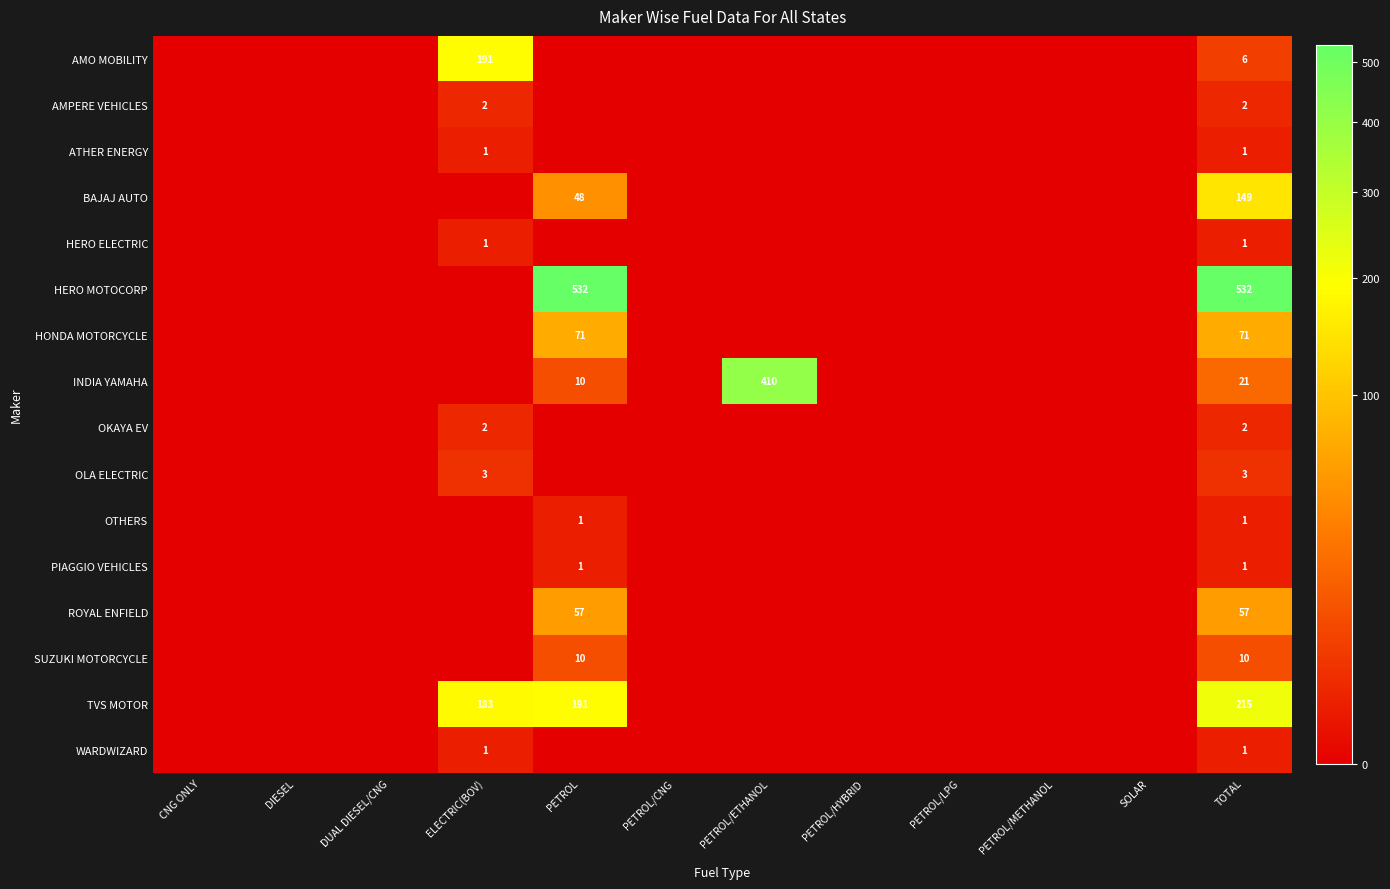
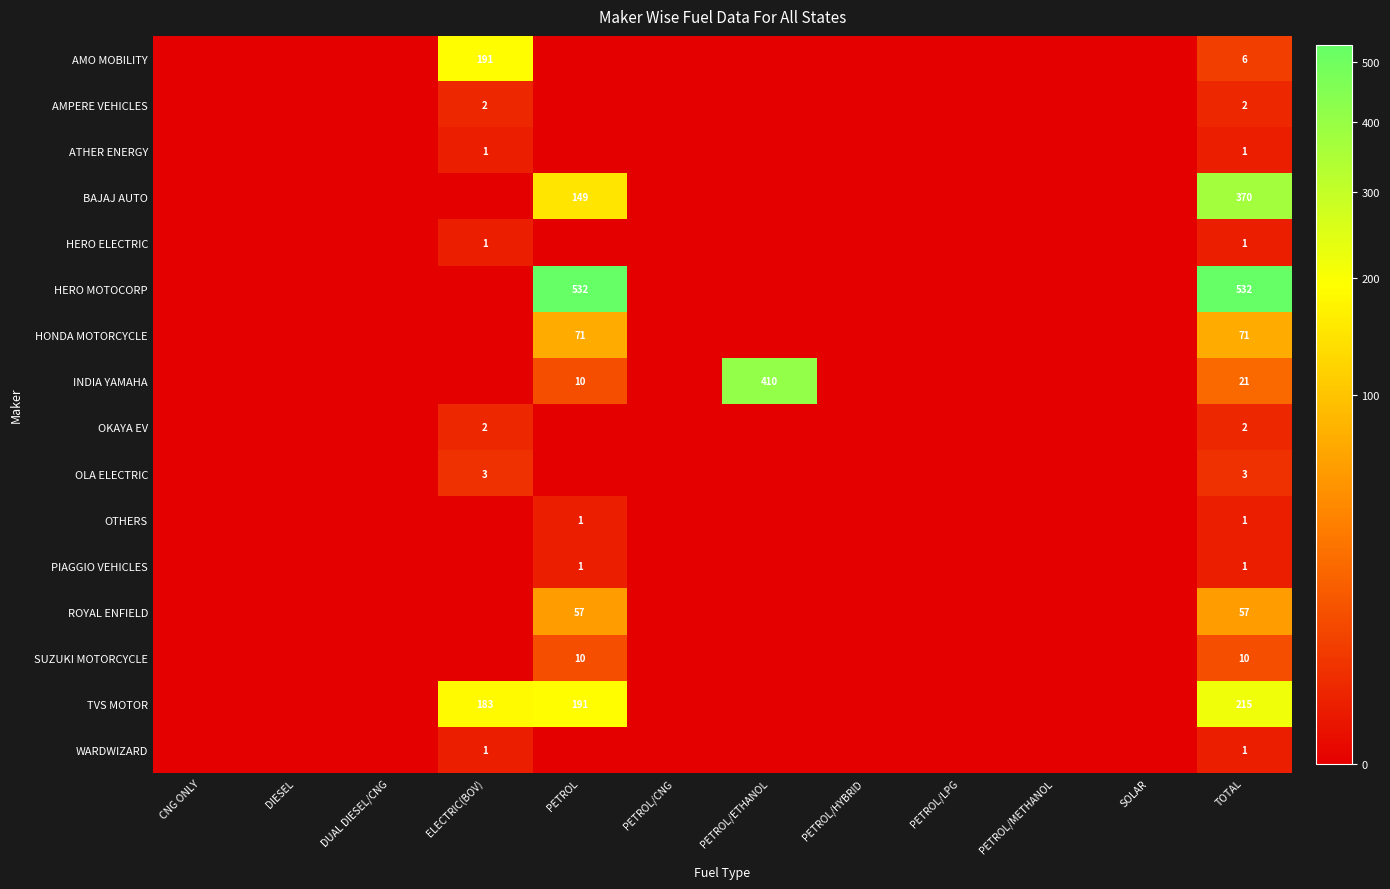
BAJAJ AUTO, PETROL: 48 -> 149
BAJAJ AUTO, TOTAL: 149 -> 370
